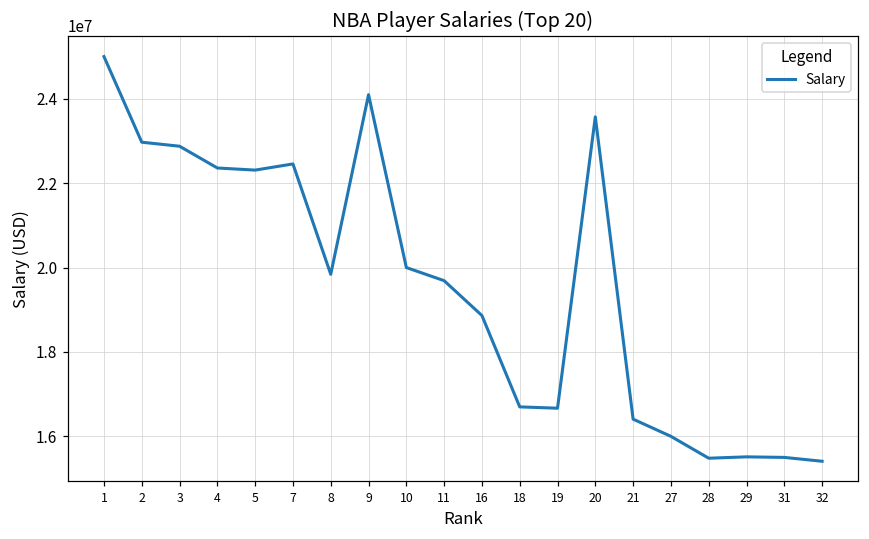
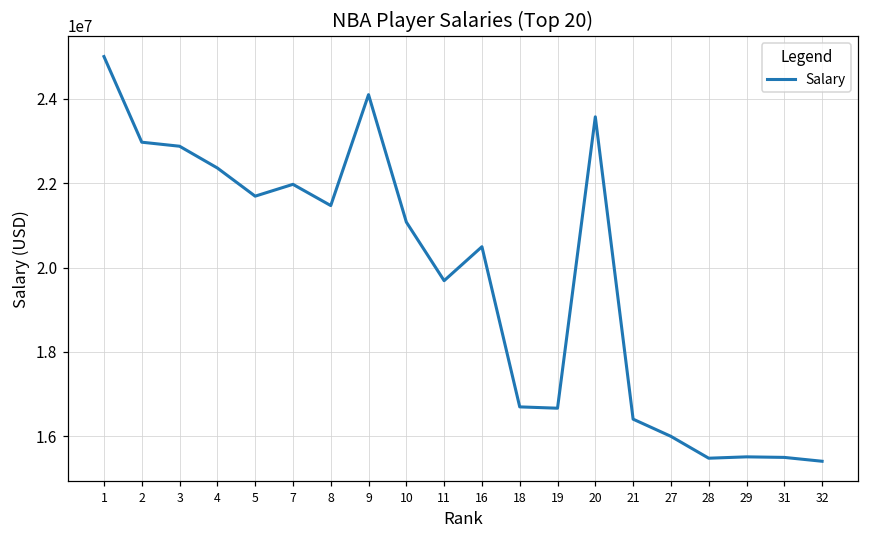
5: 22300000 -> 21700000
7: 22500000 -> 22000000
8: 19800000 -> 21500000
10: 20000000 -> 21100000
16: 18900000 -> 20500000
